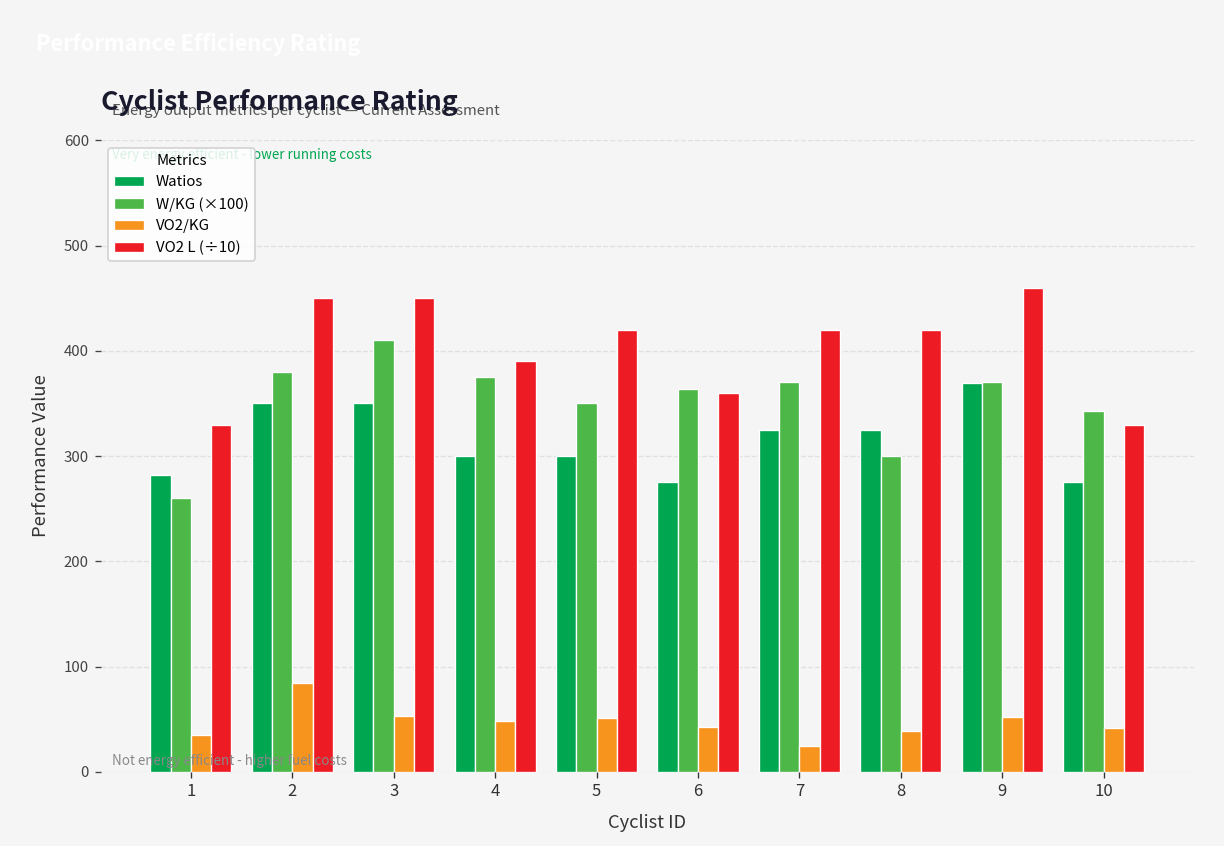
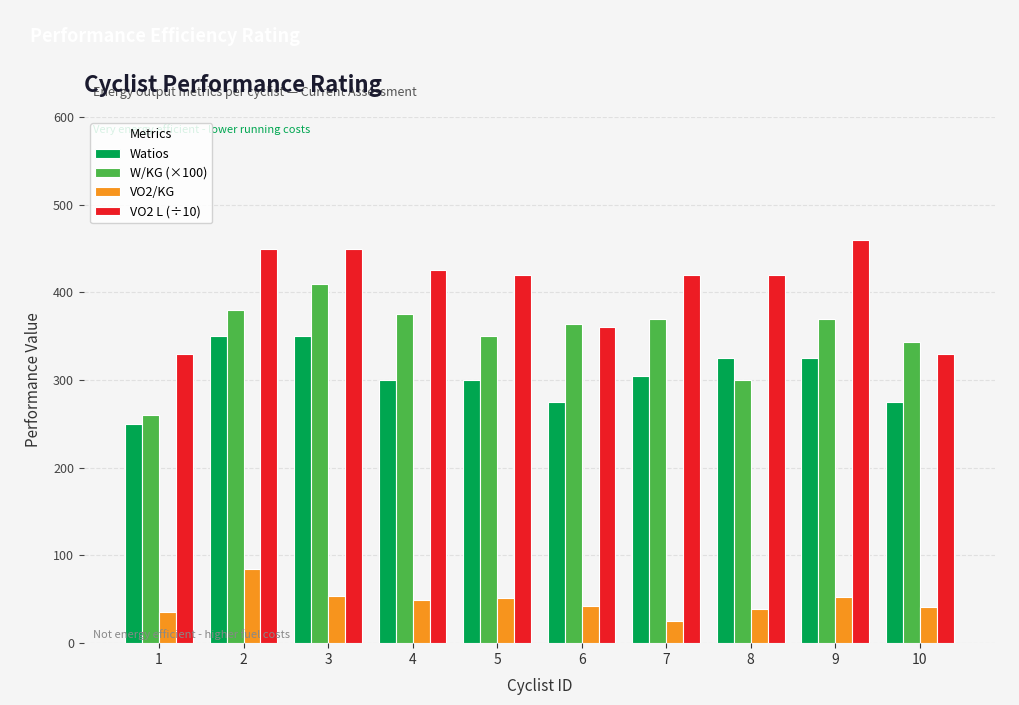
Watios, 1: 280 -> 250
VO2 L (÷10), 4: 390 -> 430
Watios, 7: 330 -> 310
Watios, 9: 370 -> 330
